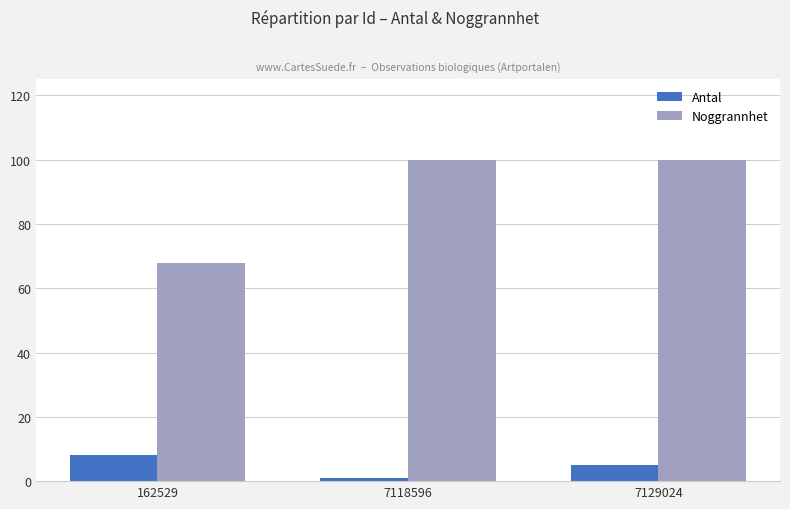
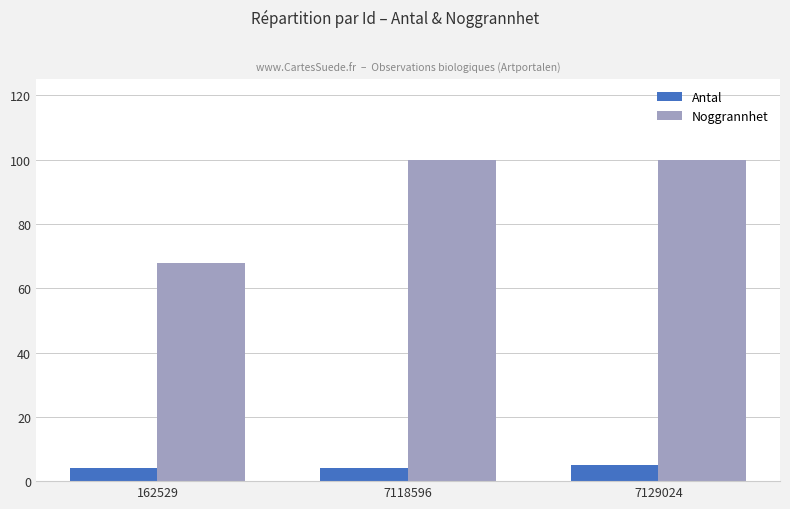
Antal, 162529: 8 -> 4
Antal, 7118596: 1 -> 4
